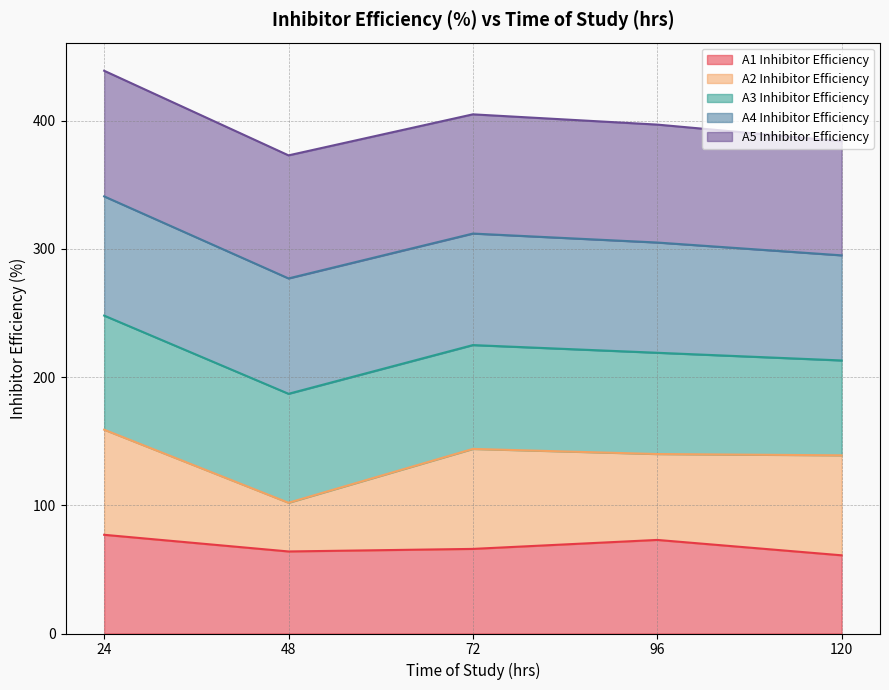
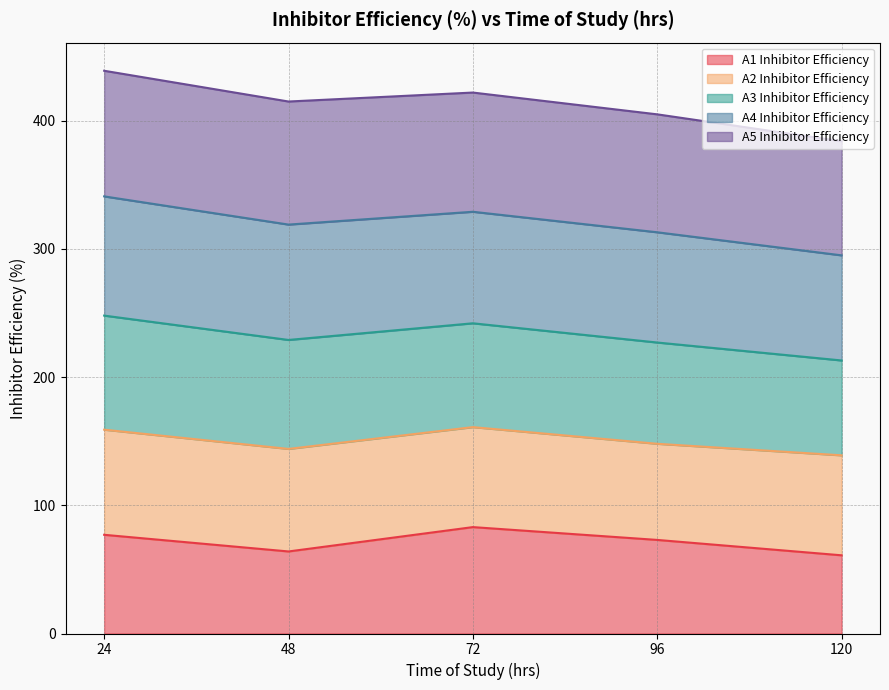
A2 Inhibitor Efficiency, 48: 38 -> 80
A1 Inhibitor Efficiency, 72: 66 -> 83
A2 Inhibitor Efficiency, 96: 67 -> 75
